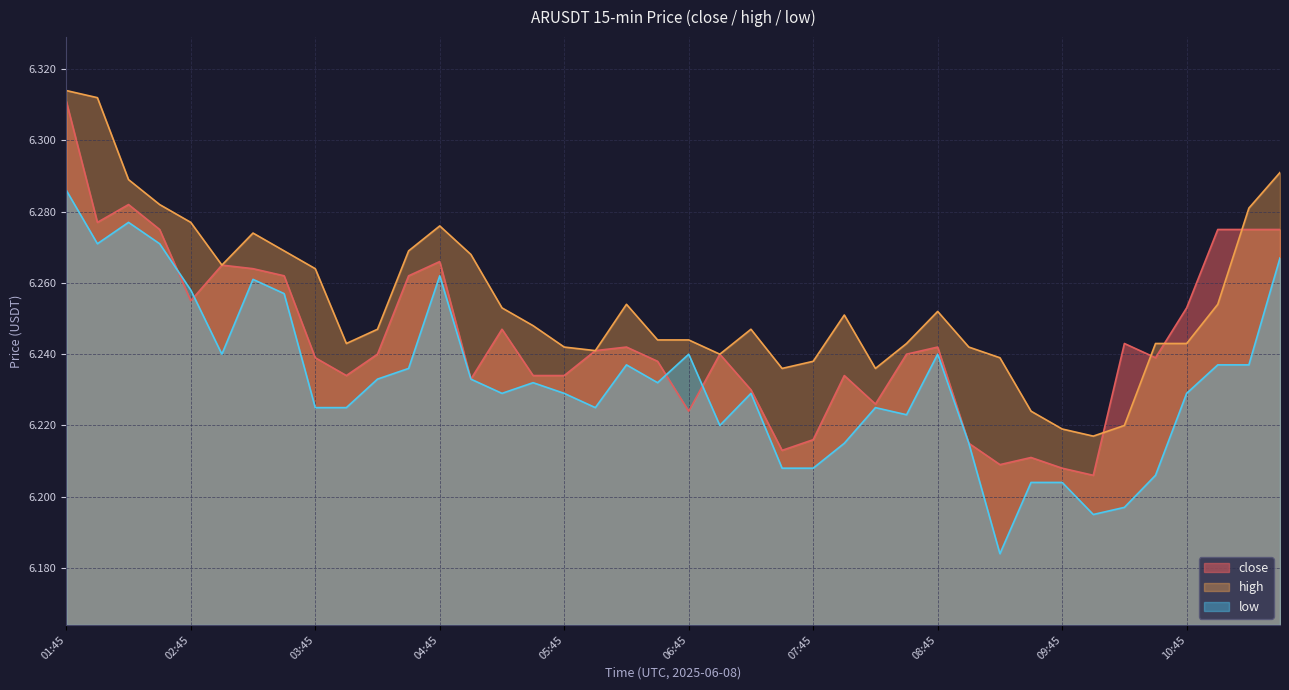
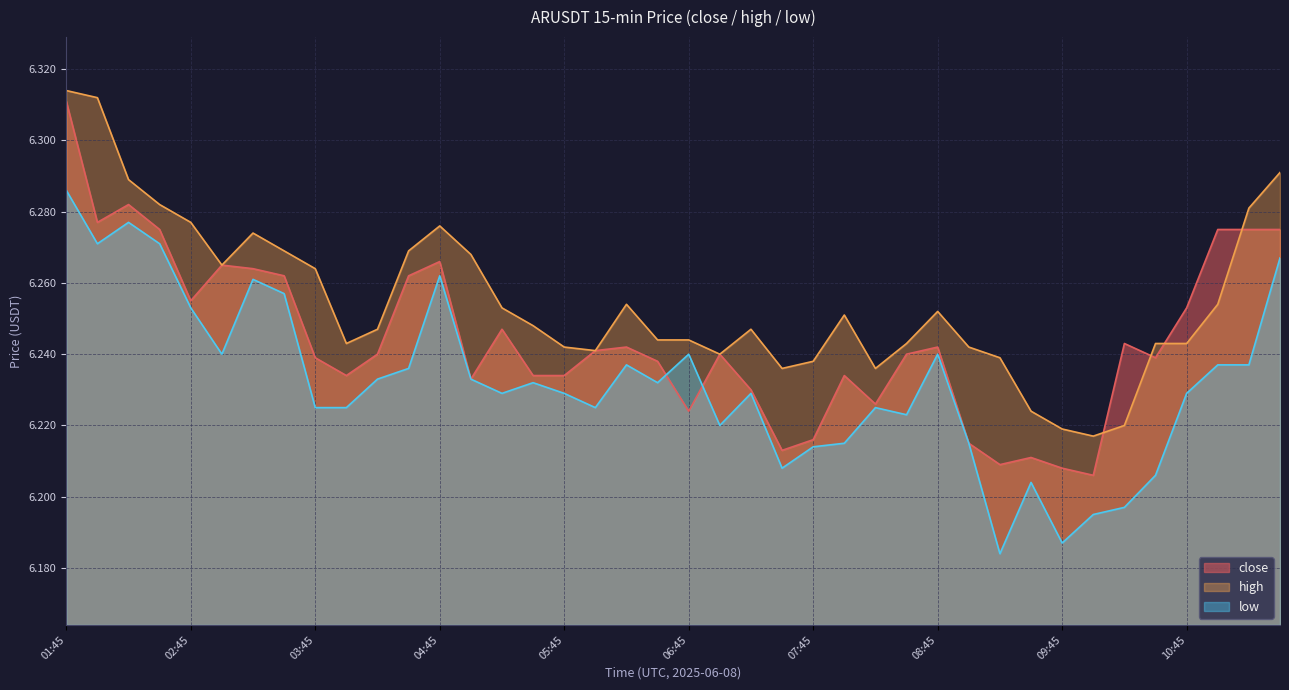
low, 02:45: 6.258 -> 6.253
low, 07:45: 6.208 -> 6.214
low, 09:45: 6.204 -> 6.187
